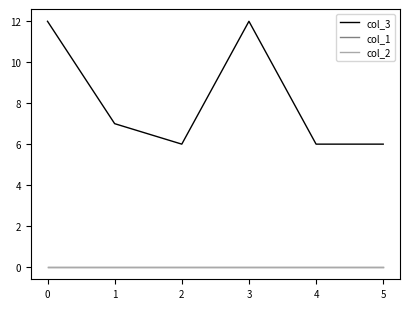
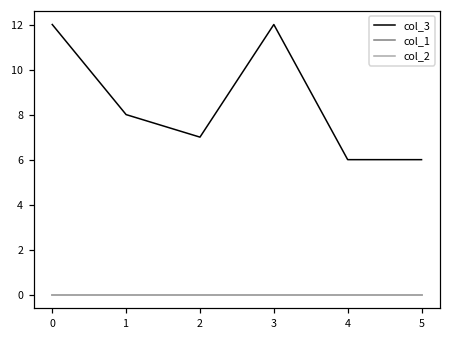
col_3, 1: 7 -> 8
col_3, 2: 6 -> 7
